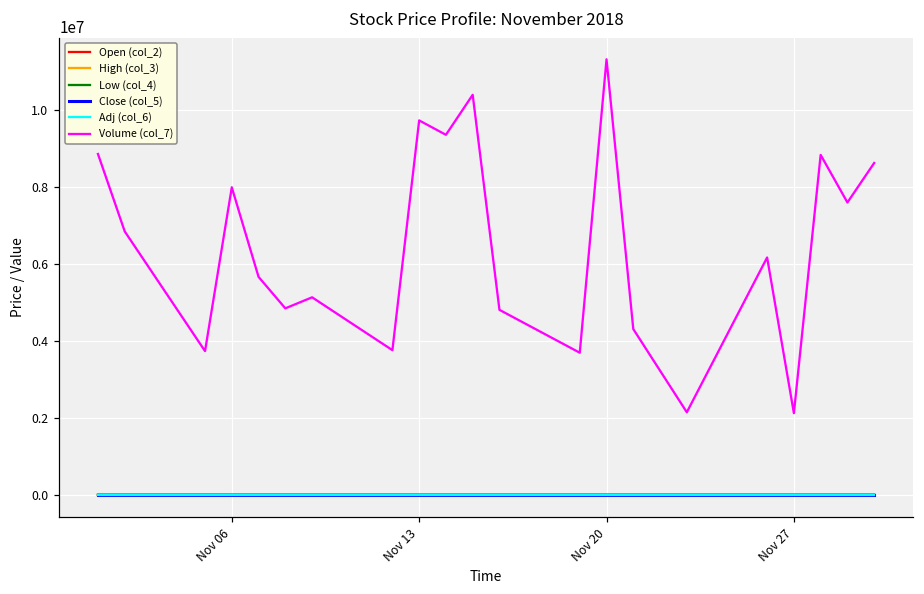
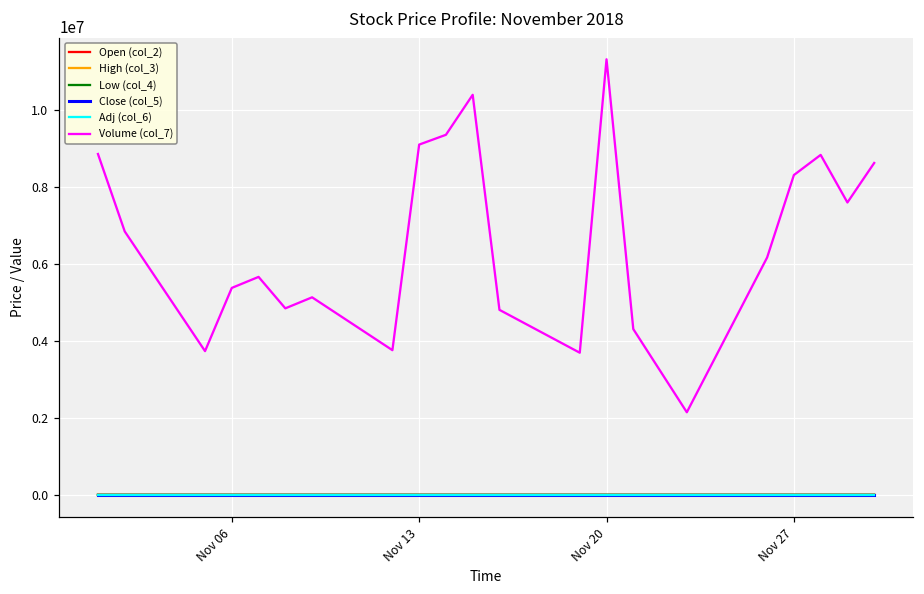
Volume (col_7), Nov 06: 8000000 -> 5400000
Volume (col_7), Nov 13: 9700000 -> 9100000
Volume (col_7), Nov 27: 2100000 -> 8300000
